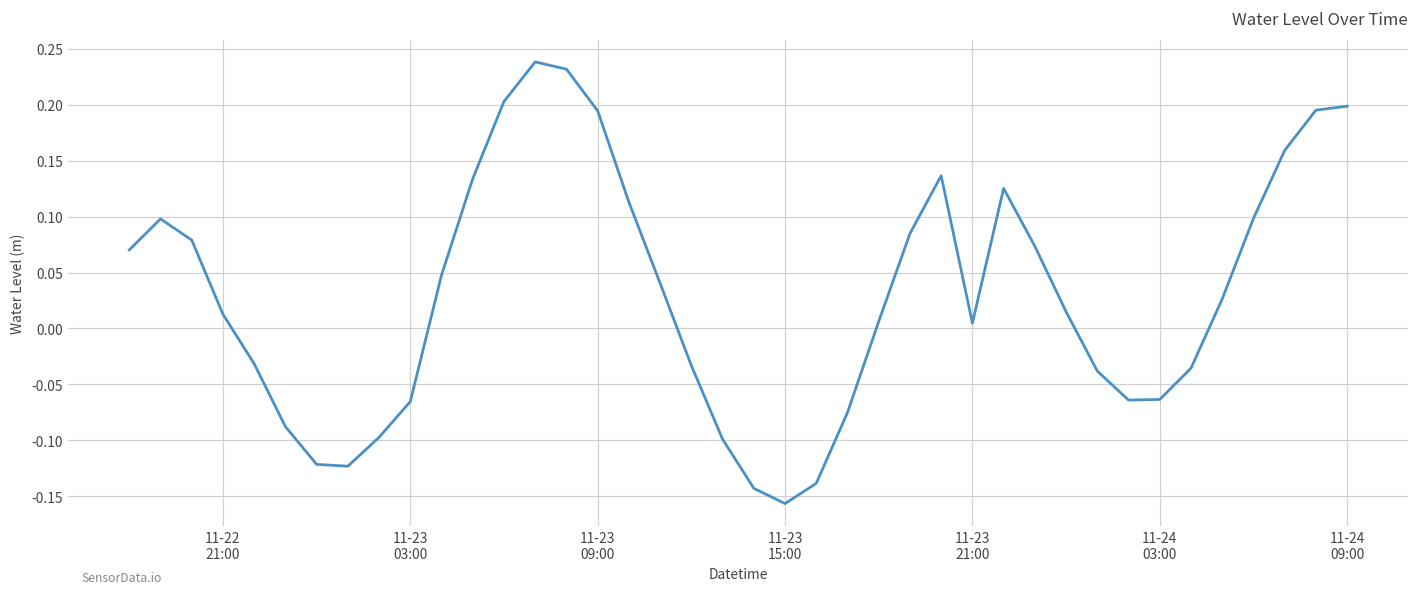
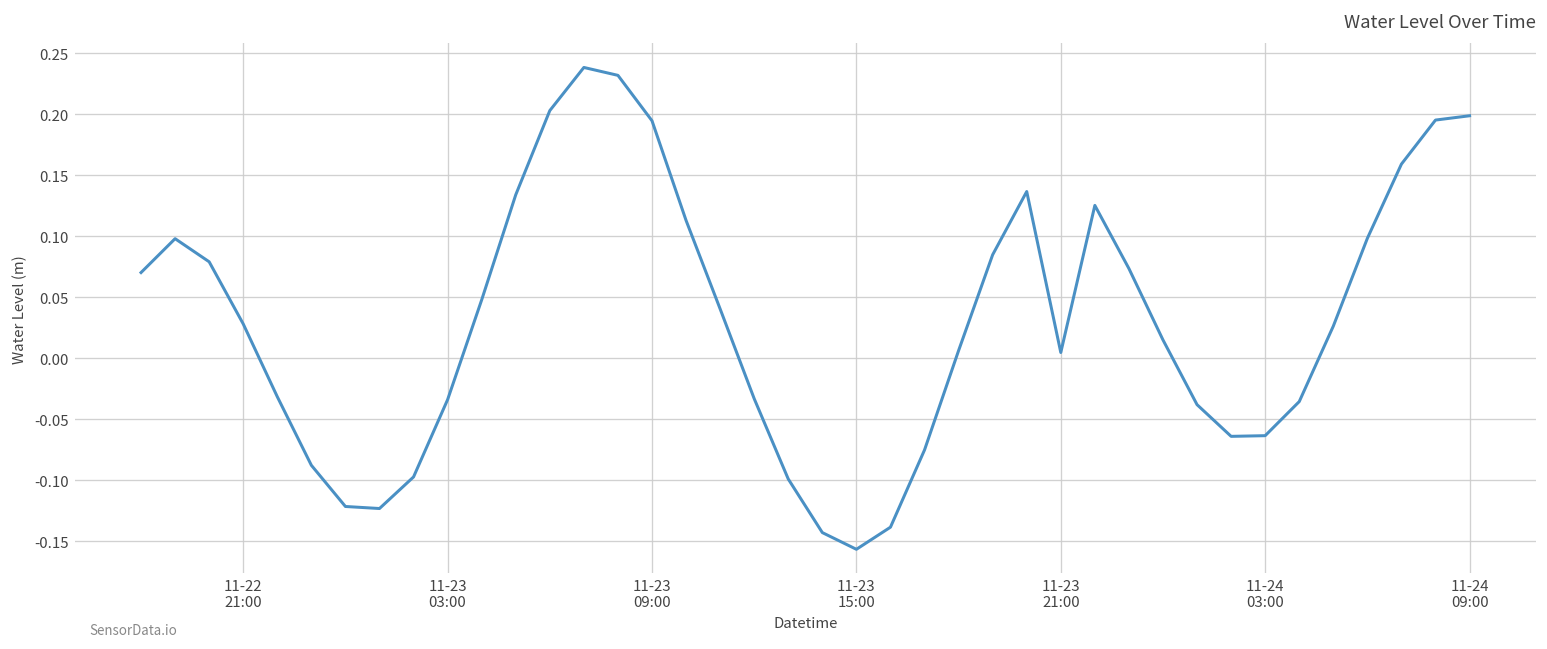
11-22 21:00: 0.013 -> 0.028
11-23 03:00: -0.065 -> -0.034
